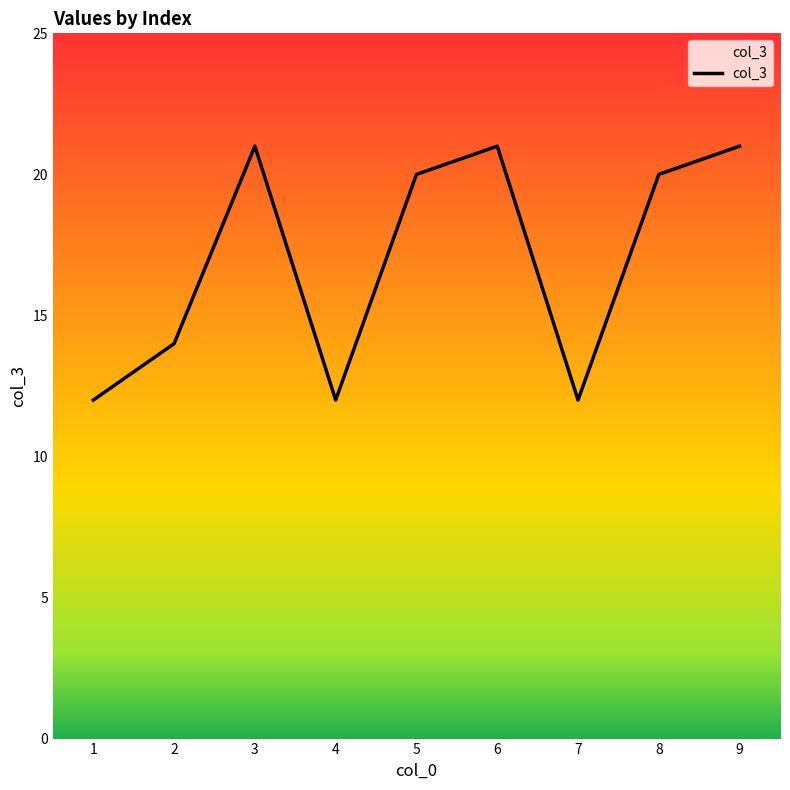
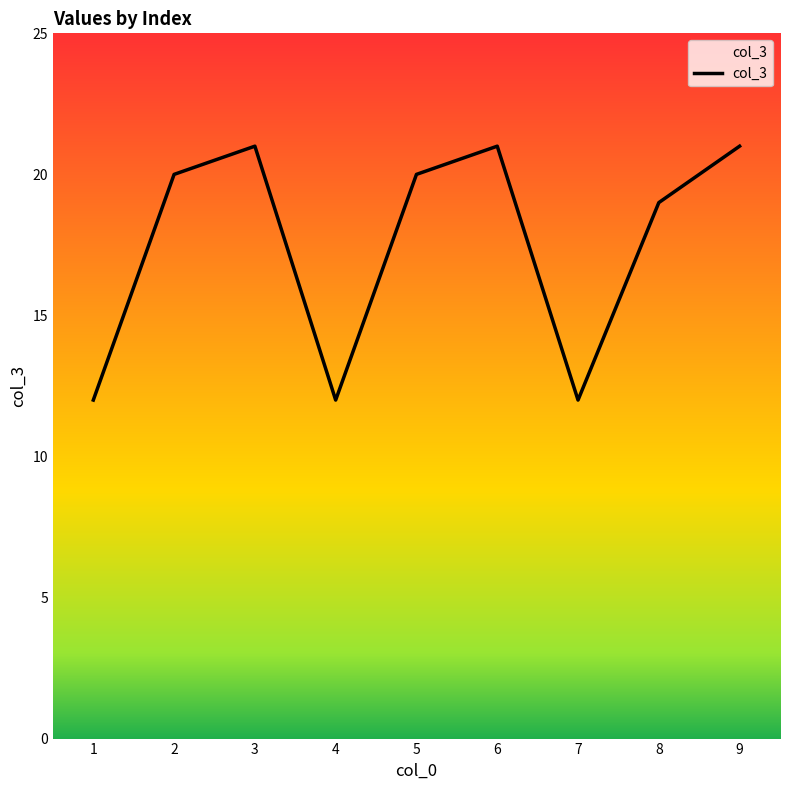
2: 14 -> 20
8: 20 -> 19
